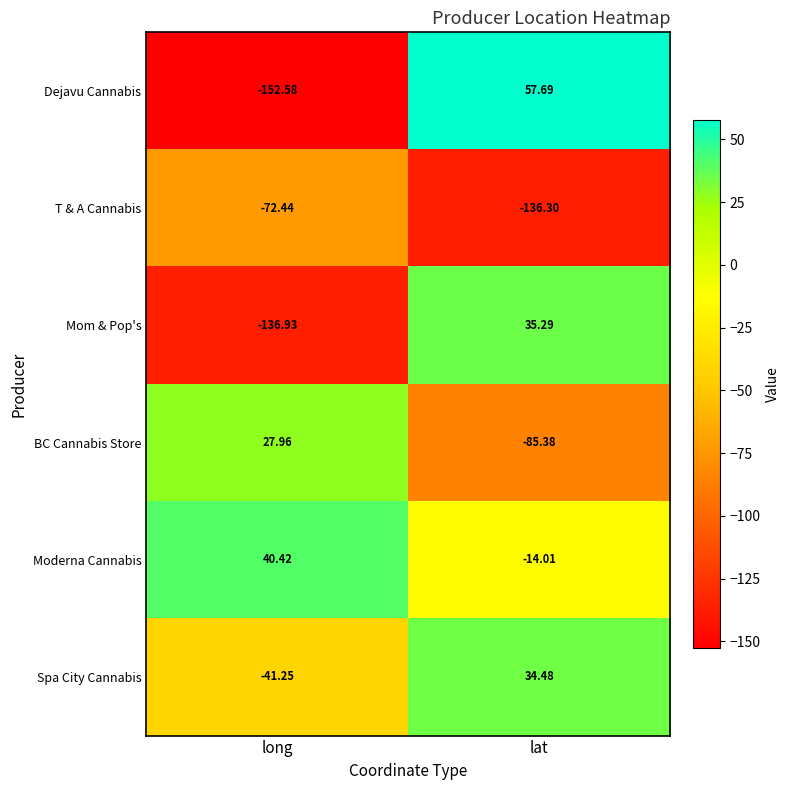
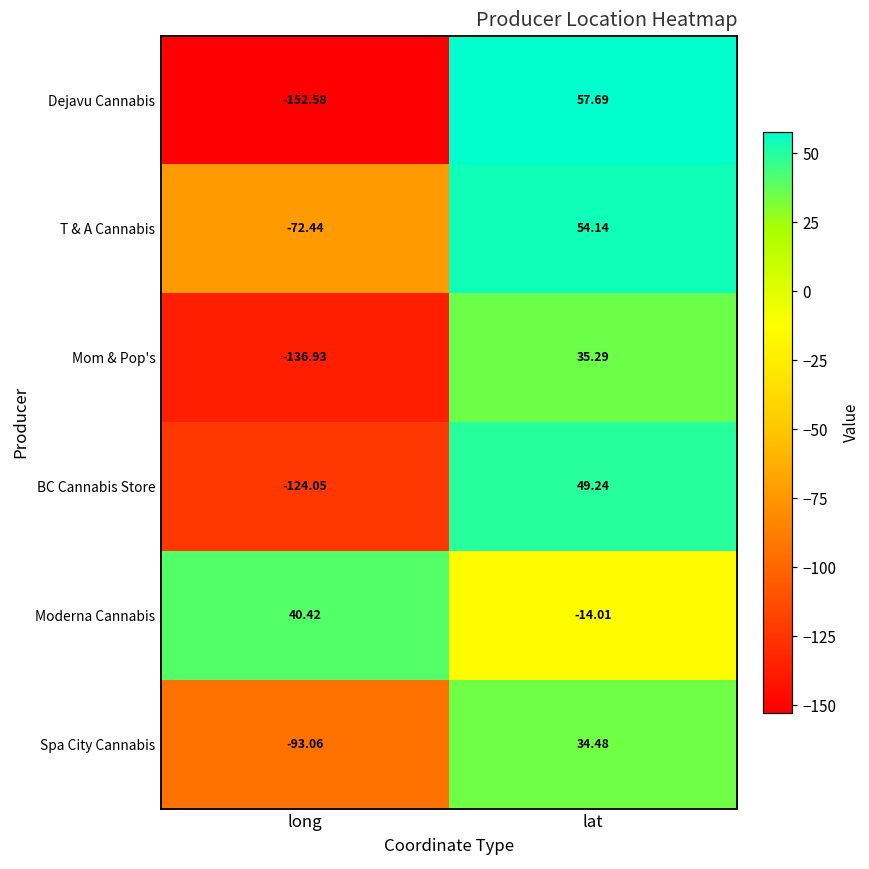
T & A Cannabis, lat: -136.30 -> 54.14
BC Cannabis Store, long: 27.96 -> -124.05
BC Cannabis Store, lat: -85.38 -> 49.24
Spa City Cannabis, long: -41.25 -> -93.06
